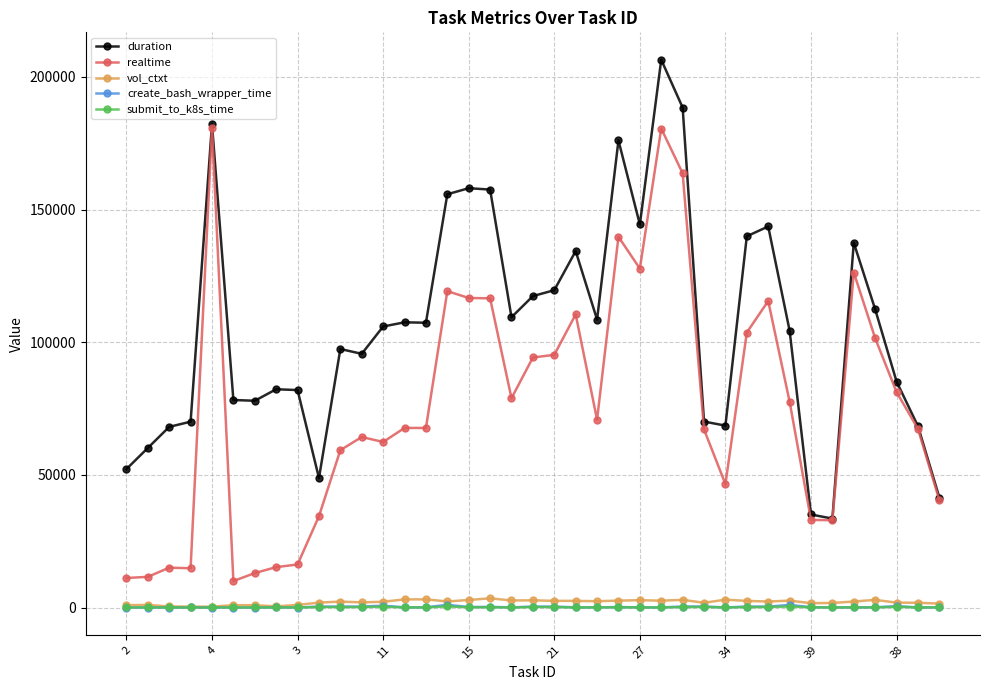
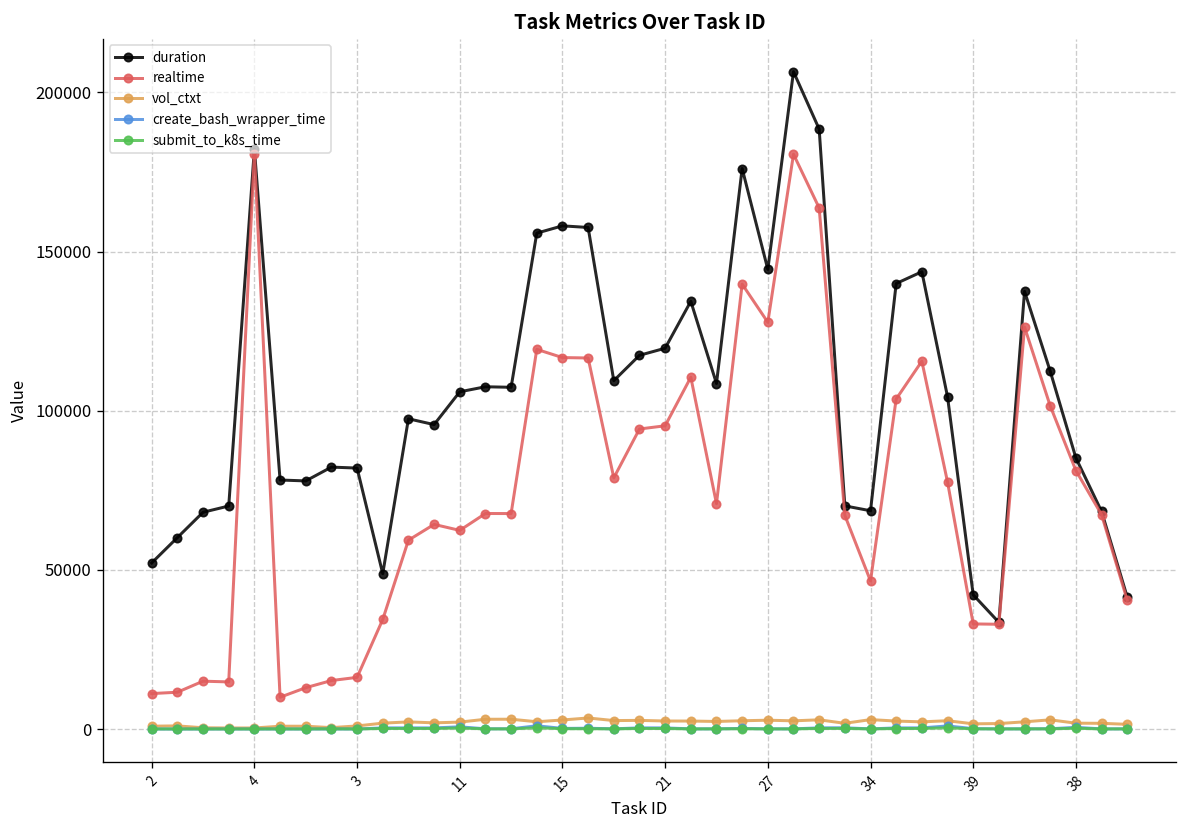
duration, 39: 35000 -> 42000
